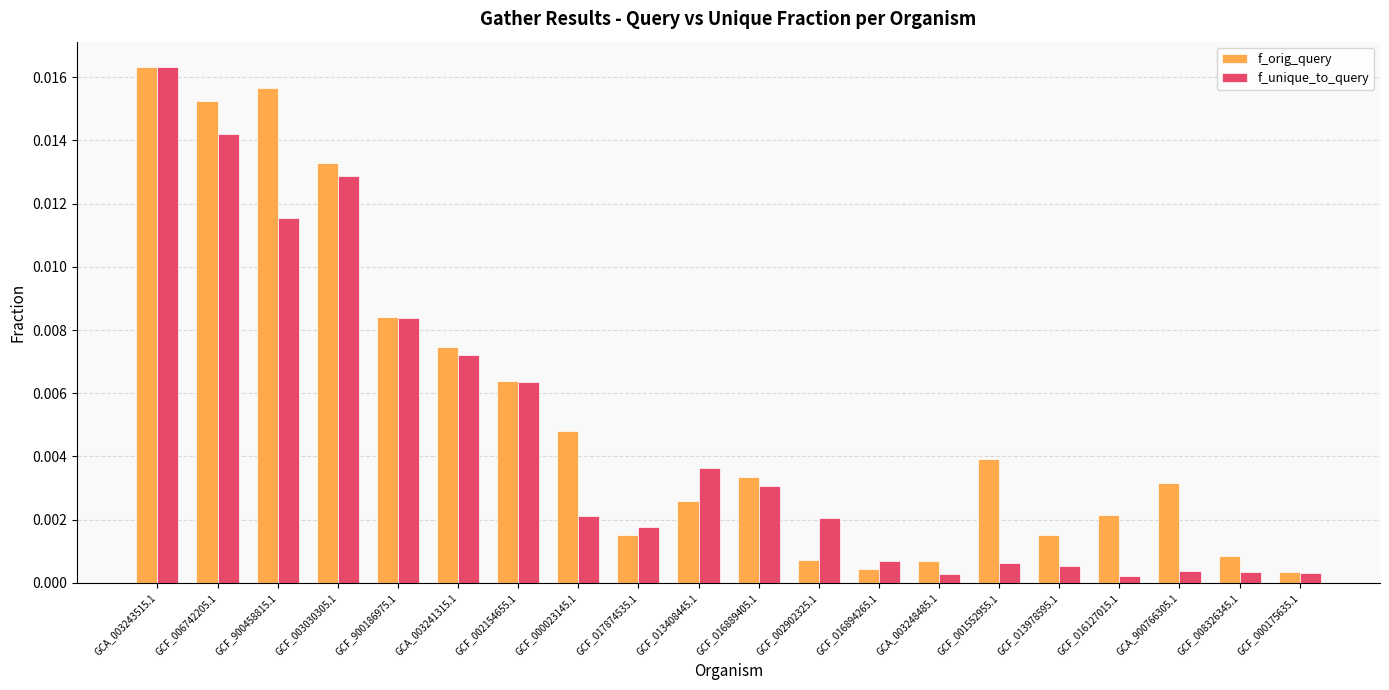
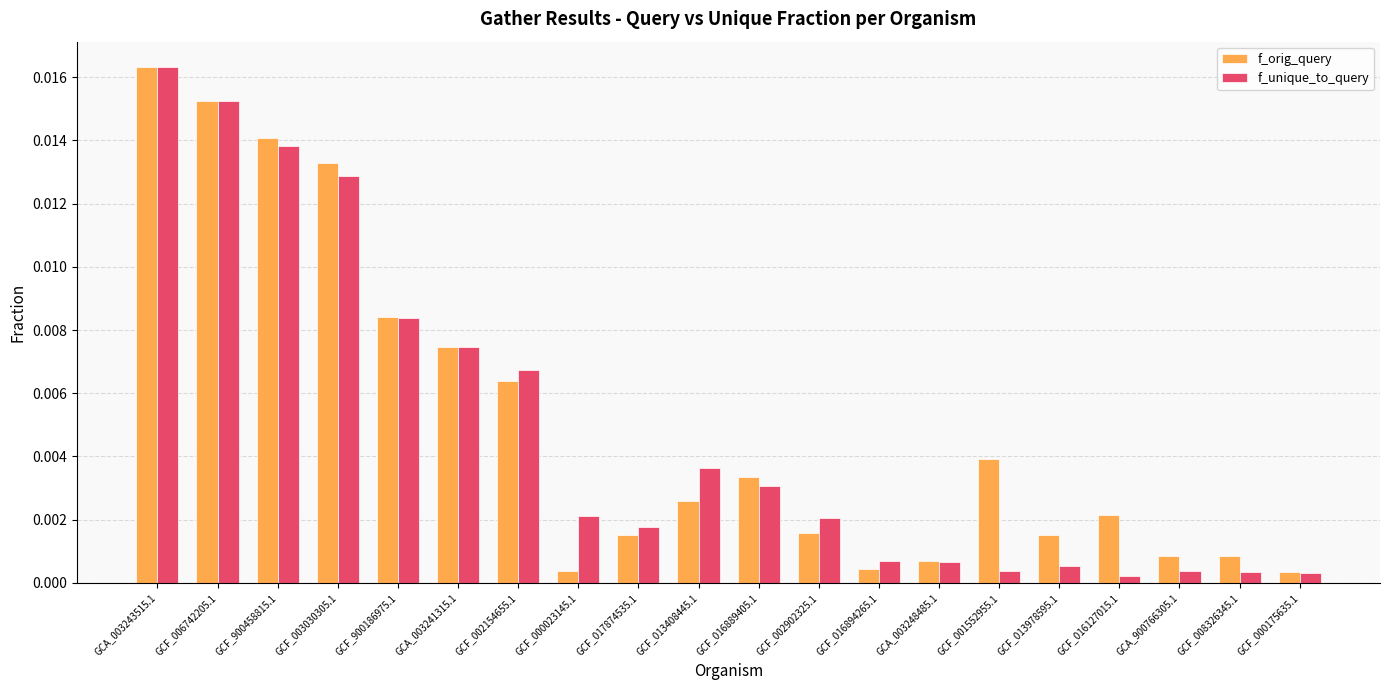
f_unique_to_query, GCF_006742205.1: 0.0142 -> 0.0153
f_orig_query, GCF_900458815.1: 0.0156 -> 0.0141
f_unique_to_query, GCF_900458815.1: 0.0115 -> 0.0138
f_unique_to_query, GCA_003241315.1: 0.0072 -> 0.0075
f_unique_to_query, GCF_002154655.1: 0.0063 -> 0.0067
f_orig_query, GCF_000023145.1: 0.0048 -> 0.0004
f_orig_query, GCF_002902325.1: 0.0007 -> 0.0016
f_unique_to_query, GCA_003248485.1: 0.0003 -> 0.0007
f_unique_to_query, GCF_001552955.1: 0.0006 -> 0.0004
f_orig_query, GCA_900766305.1: 0.0032 -> 0.0009
